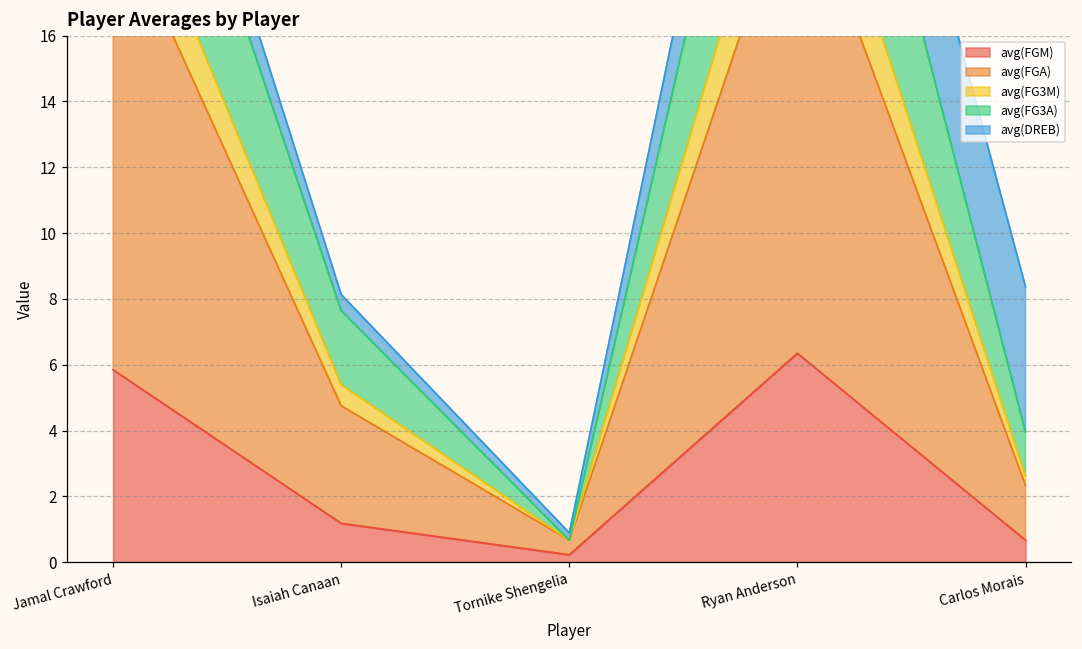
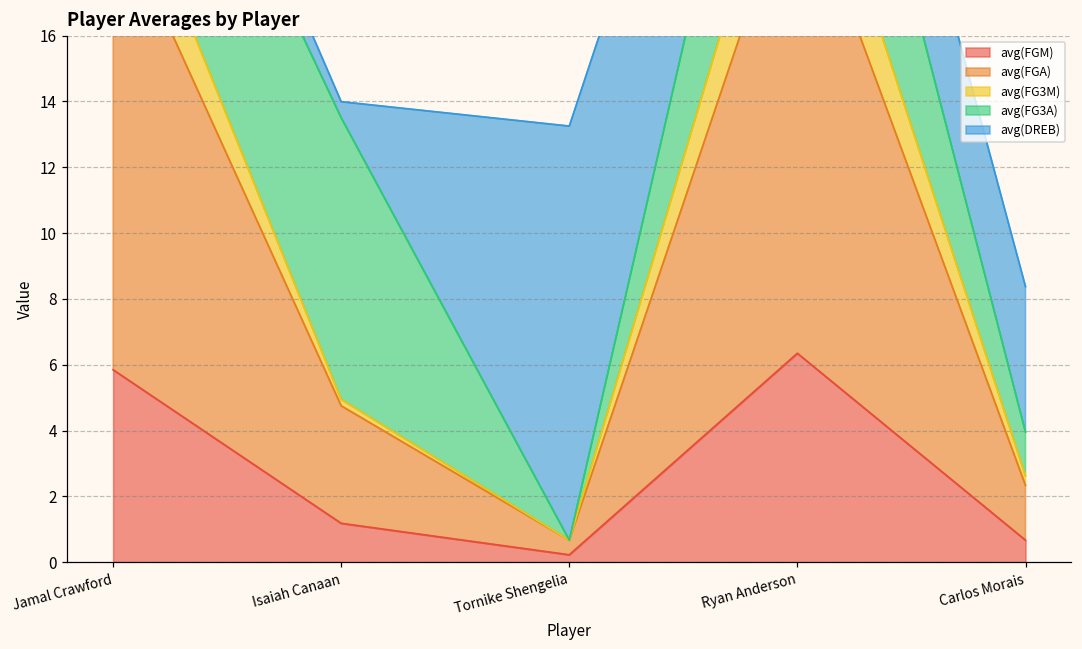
avg(FG3M), Isaiah Canaan: 0.6 -> 0.2
avg(FG3A), Isaiah Canaan: 2.3 -> 8.6
avg(DREB), Tornike Shengelia: 0.2 -> 12.6
